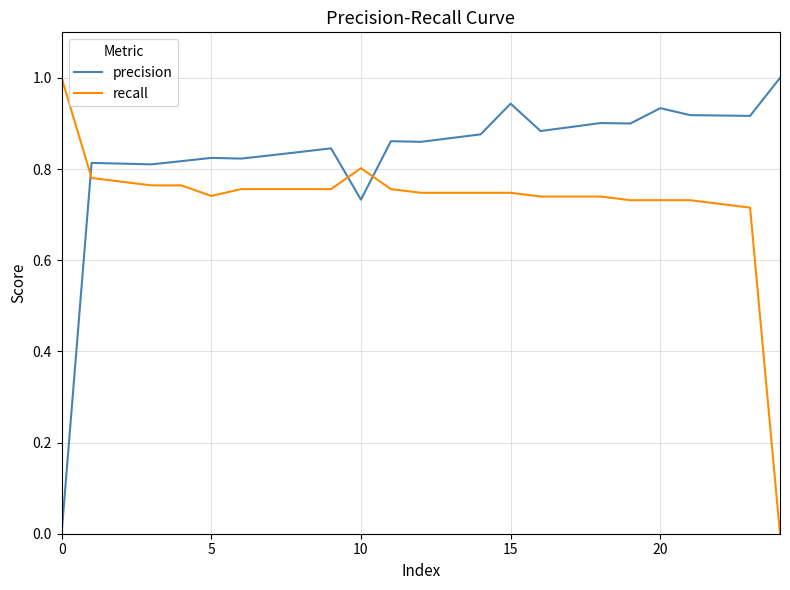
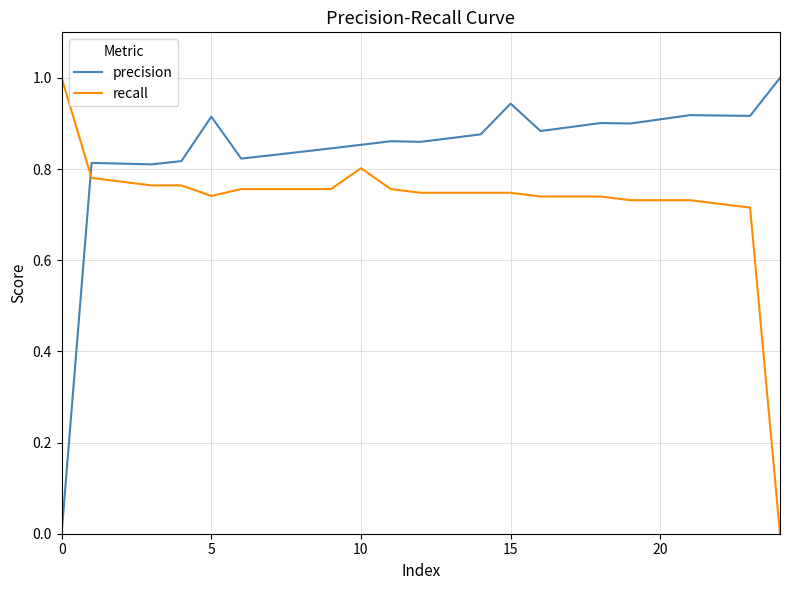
precision, 5: 0.82 -> 0.91
precision, 10: 0.73 -> 0.85
precision, 20: 0.93 -> 0.91
